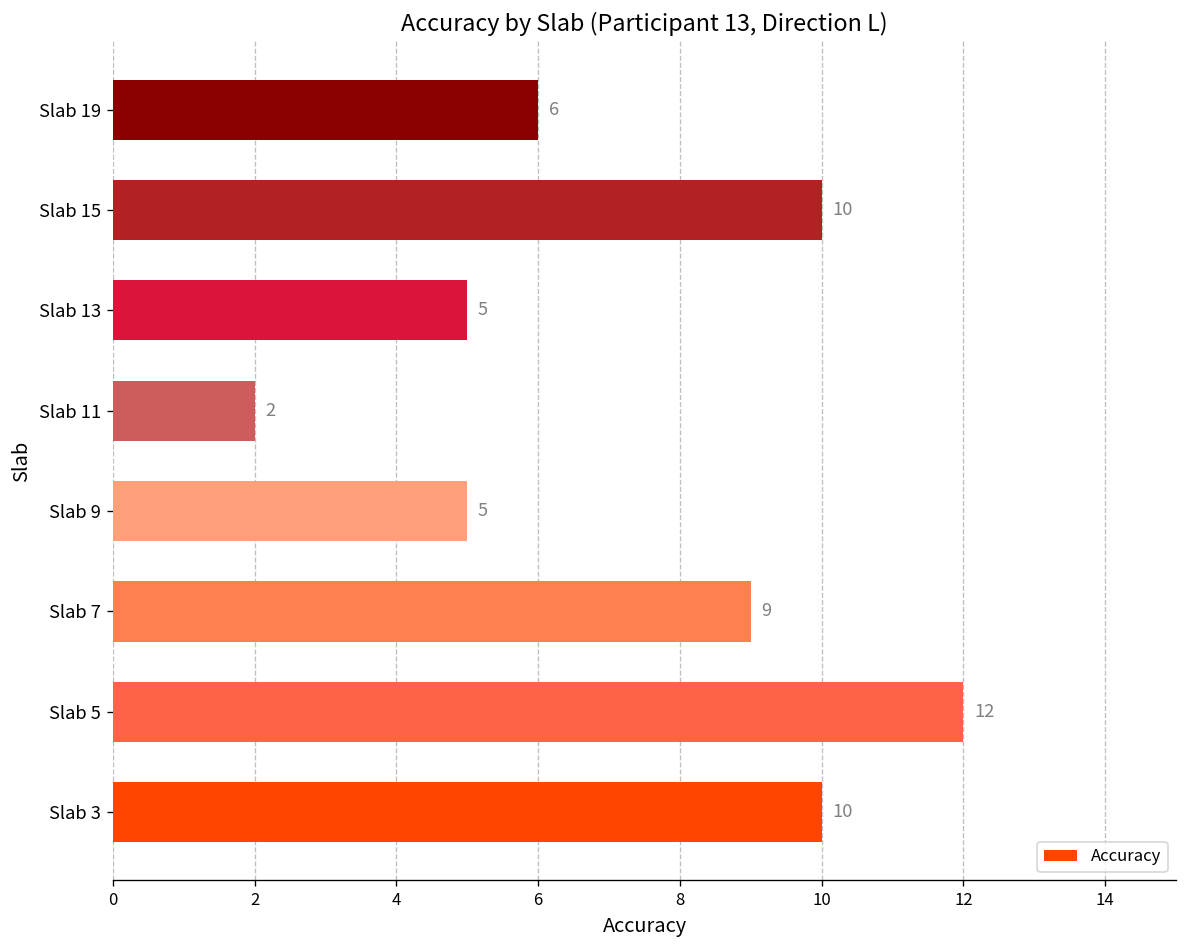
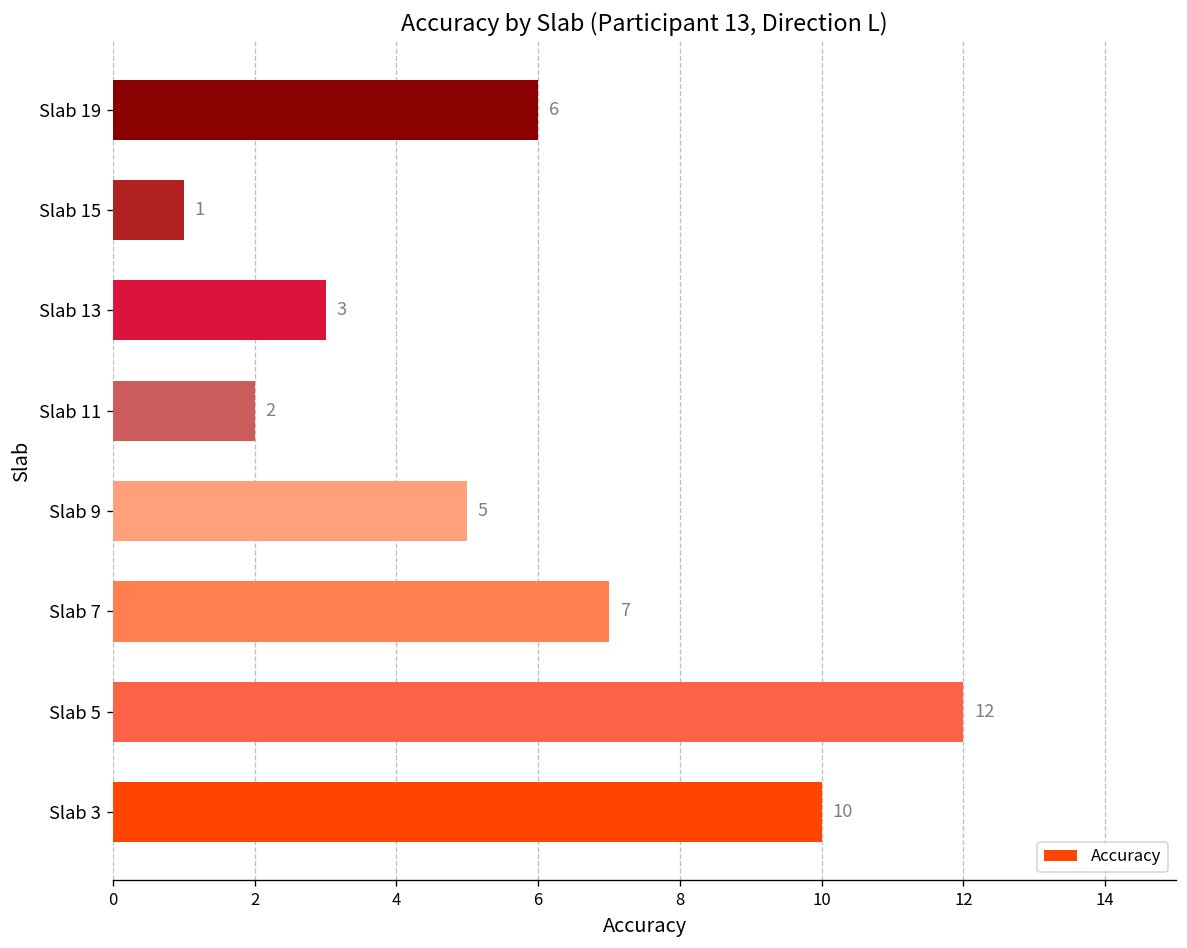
Slab 15: 10 -> 1
Slab 13: 5 -> 3
Slab 7: 9 -> 7
